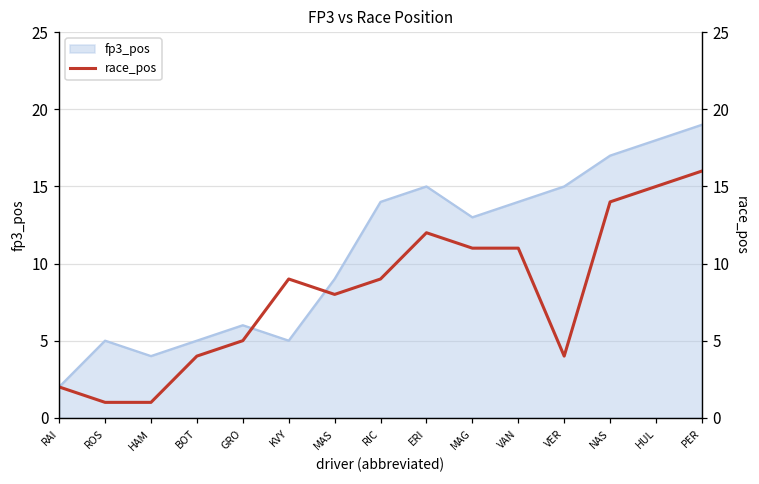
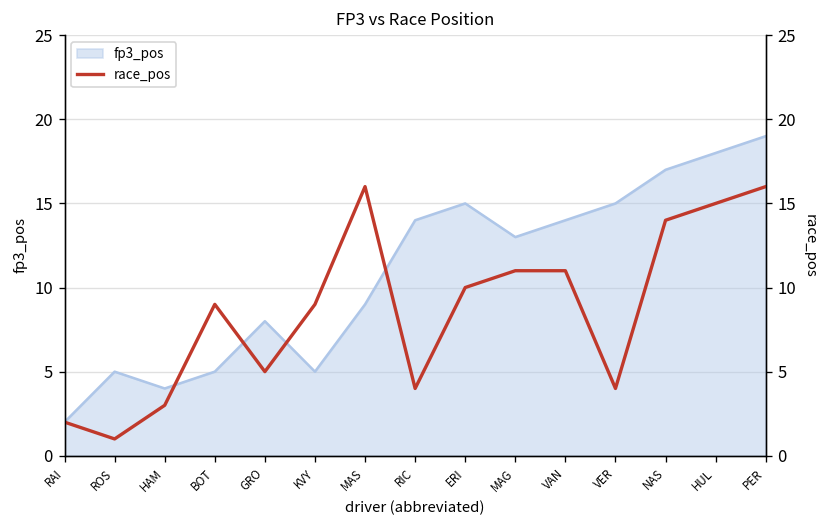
fp3_pos, GRO: 6 -> 8
race_pos, HAM: 1 -> 3
race_pos, BOT: 4 -> 9
race_pos, MAS: 8 -> 16
race_pos, RIC: 9 -> 4
race_pos, ERI: 12 -> 10
